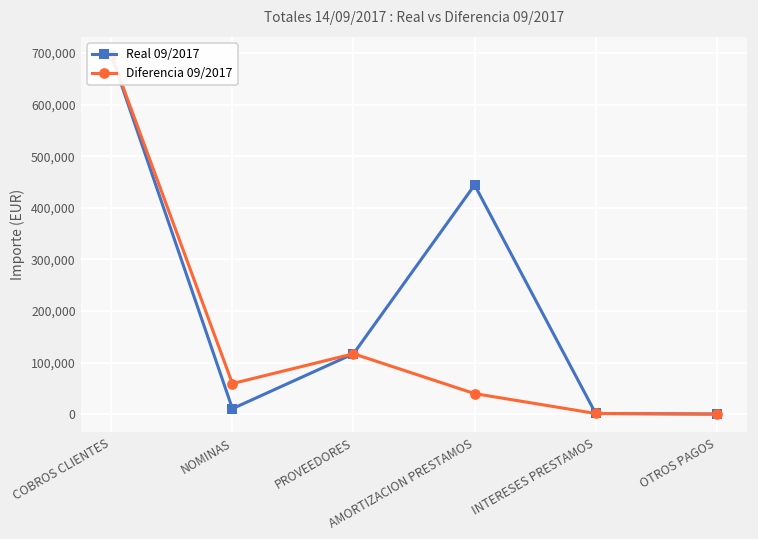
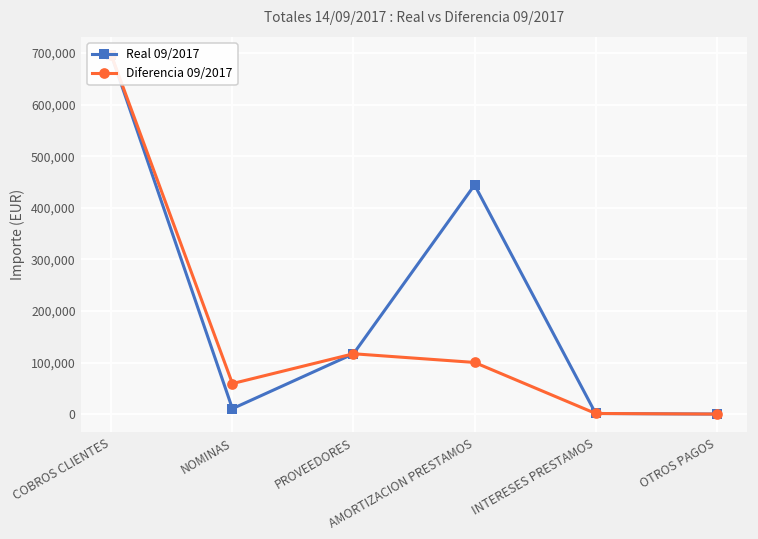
Diferencia 09/2017, AMORTIZACION PRESTAMOS: 40,000 -> 100,000
